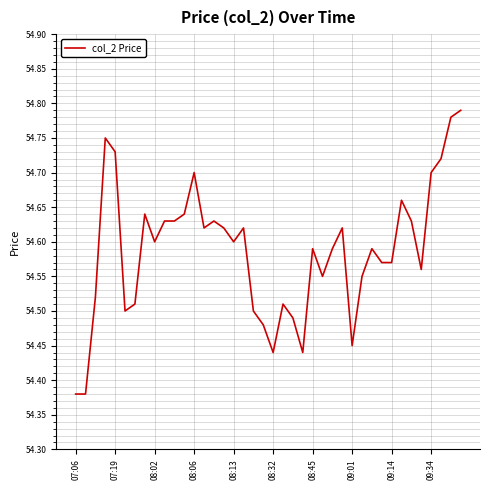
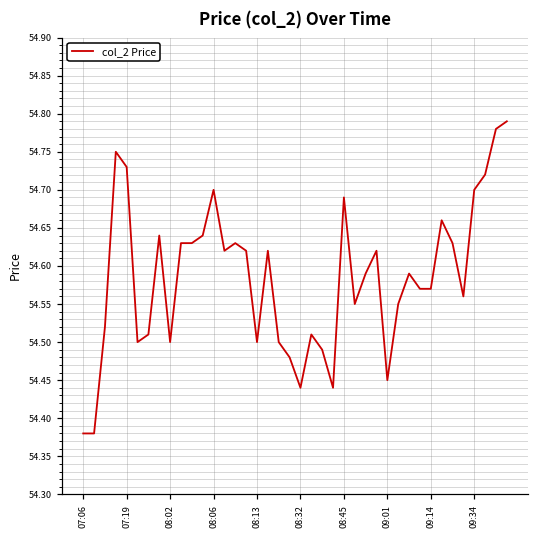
08:02: 54.6 -> 54.5
08:13: 54.6 -> 54.5
08:45: 54.59 -> 54.69
